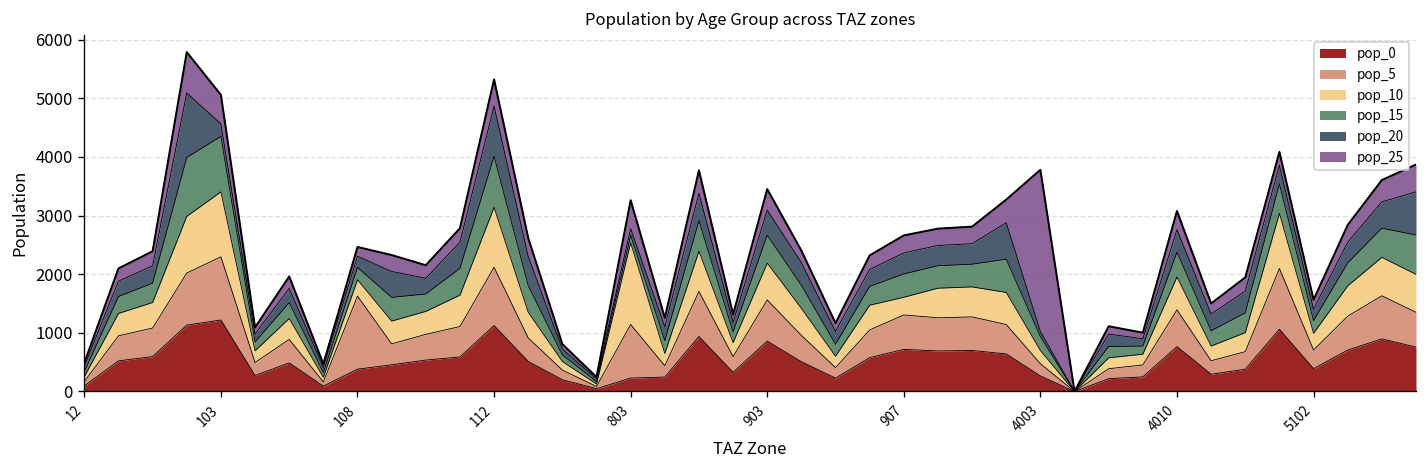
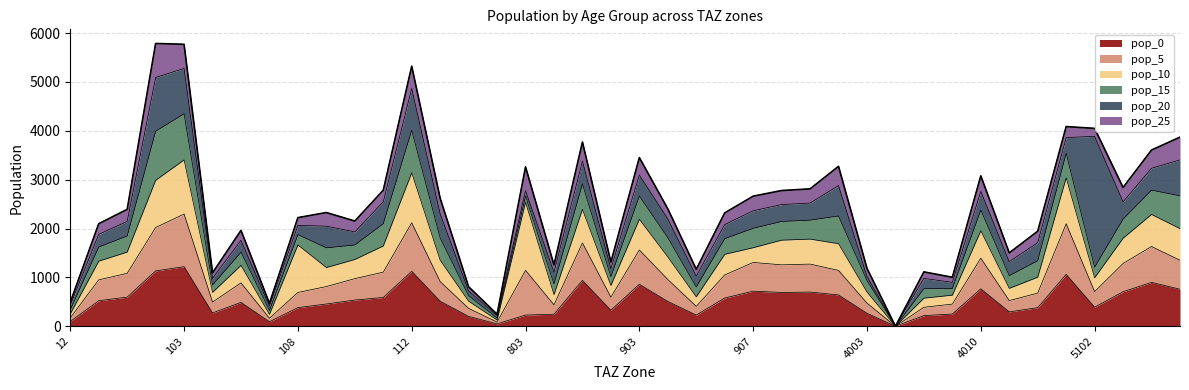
pop_20, 103: 200 -> 900
pop_5, 108: 1200 -> 300
pop_10, 108: 300 -> 1000
pop_25, 4003: 2800 -> 200
pop_20, 5102: 200 -> 2700
